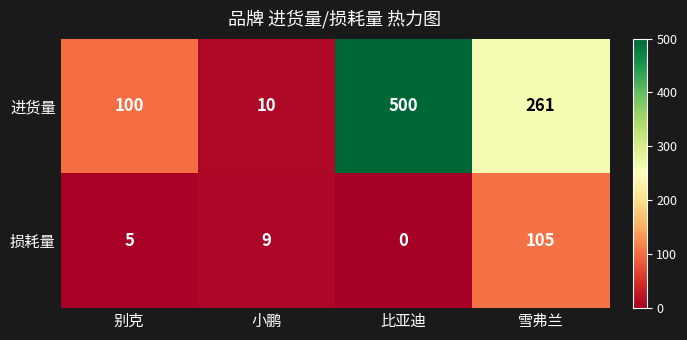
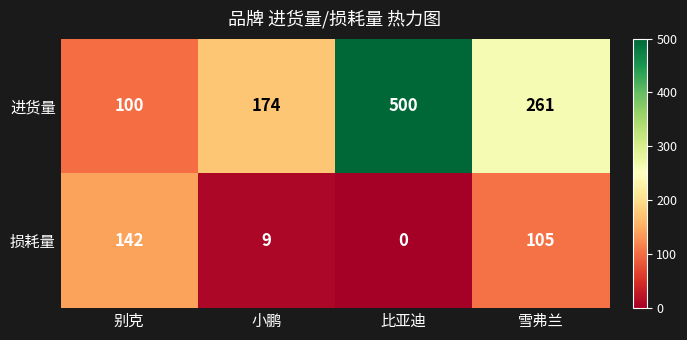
进货量, 小鹏: 10 -> 174
损耗量, 别克: 5 -> 142
